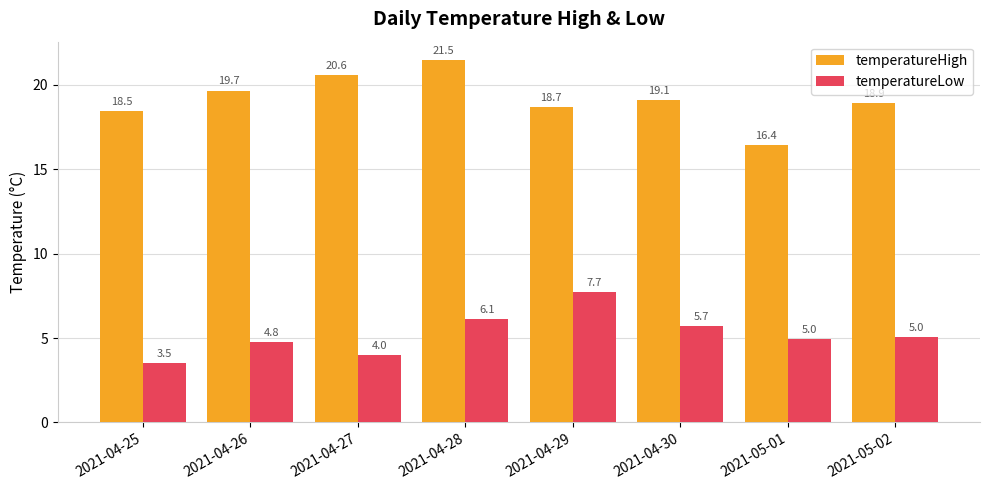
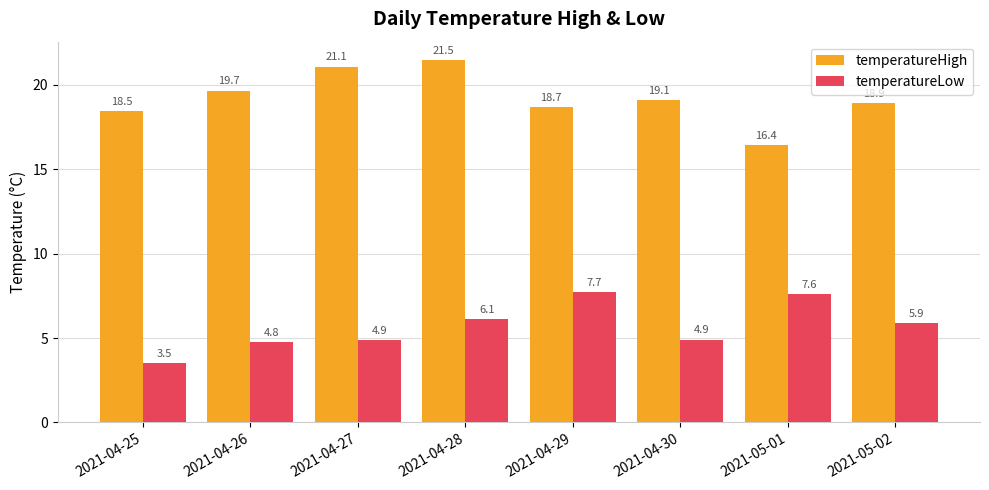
temperatureHigh, 2021-04-27: 20.6 -> 21.1
temperatureLow, 2021-04-27: 4.0 -> 4.9
temperatureLow, 2021-04-30: 5.7 -> 4.9
temperatureLow, 2021-05-01: 5.0 -> 7.6
temperatureLow, 2021-05-02: 5.0 -> 5.9
